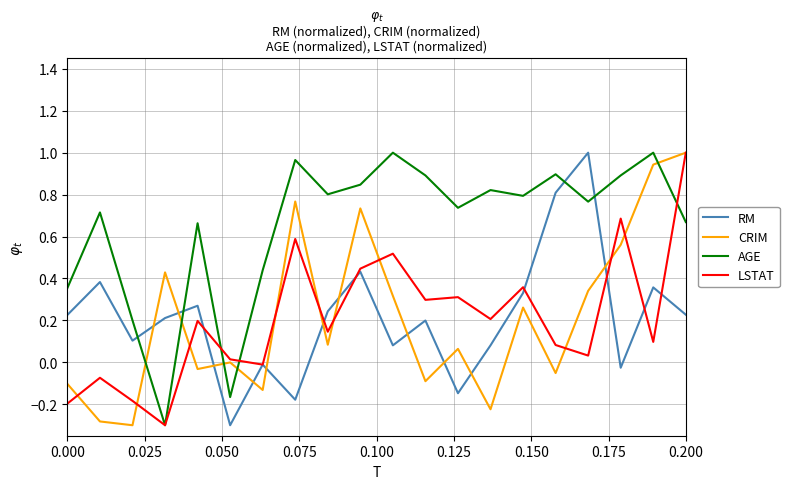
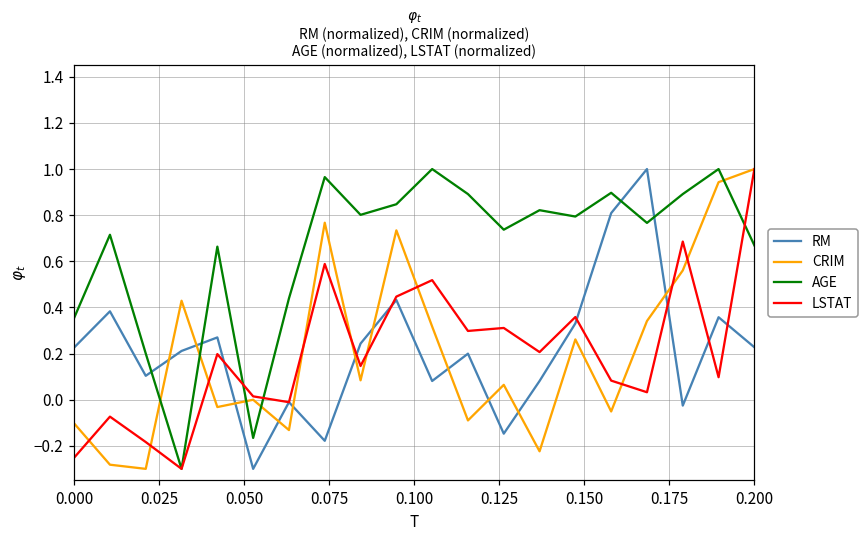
LSTAT, 0.000: -0.20 -> -0.25
